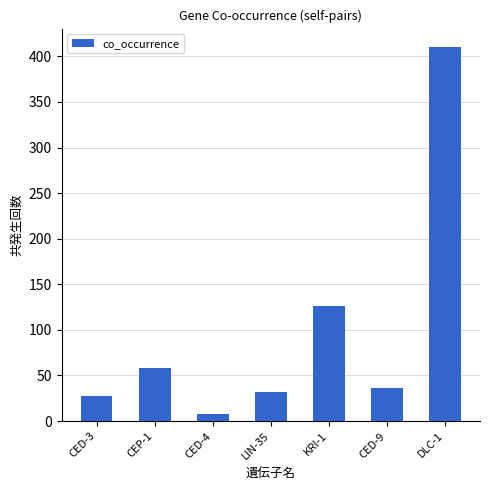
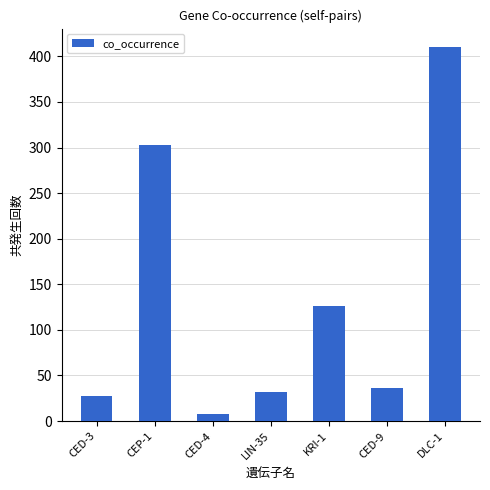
CEP-1: 60 -> 300
